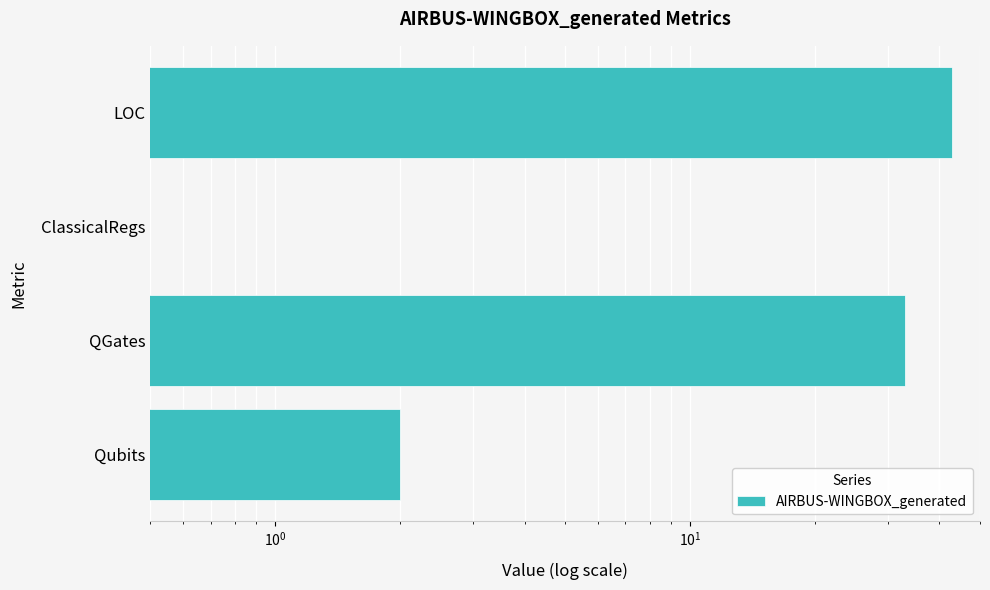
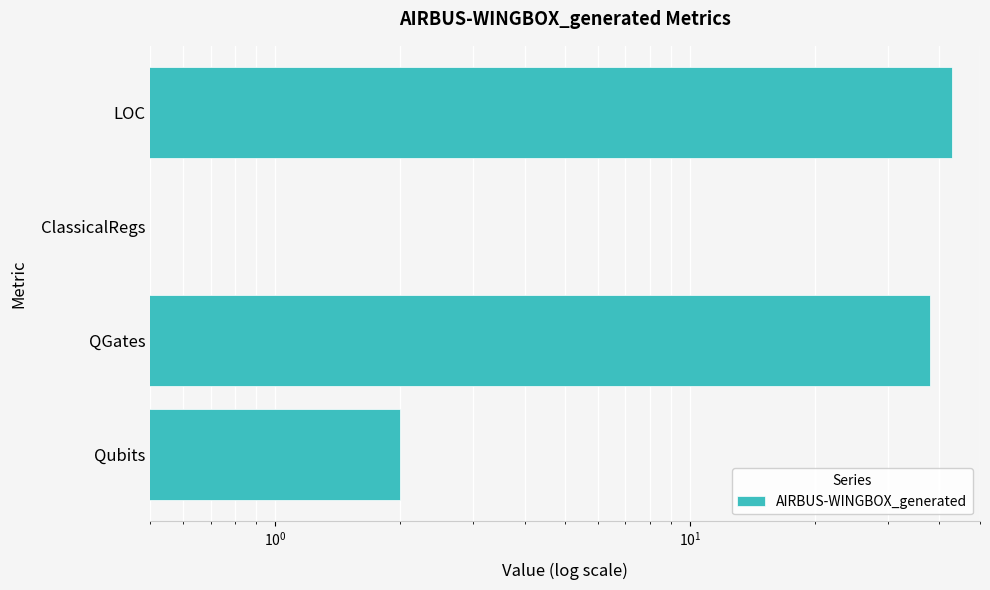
QGates: 33 -> 38
